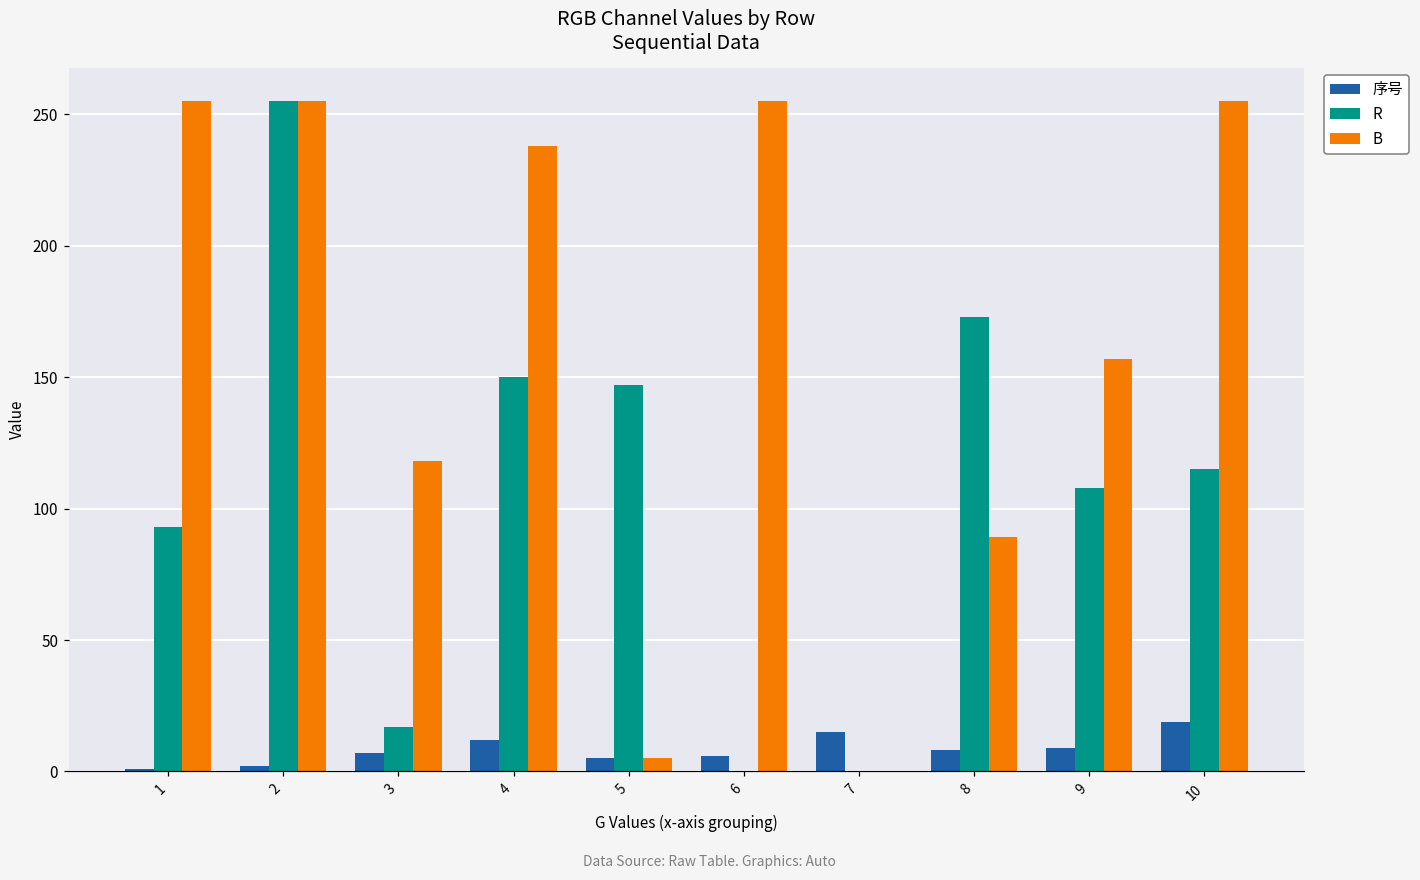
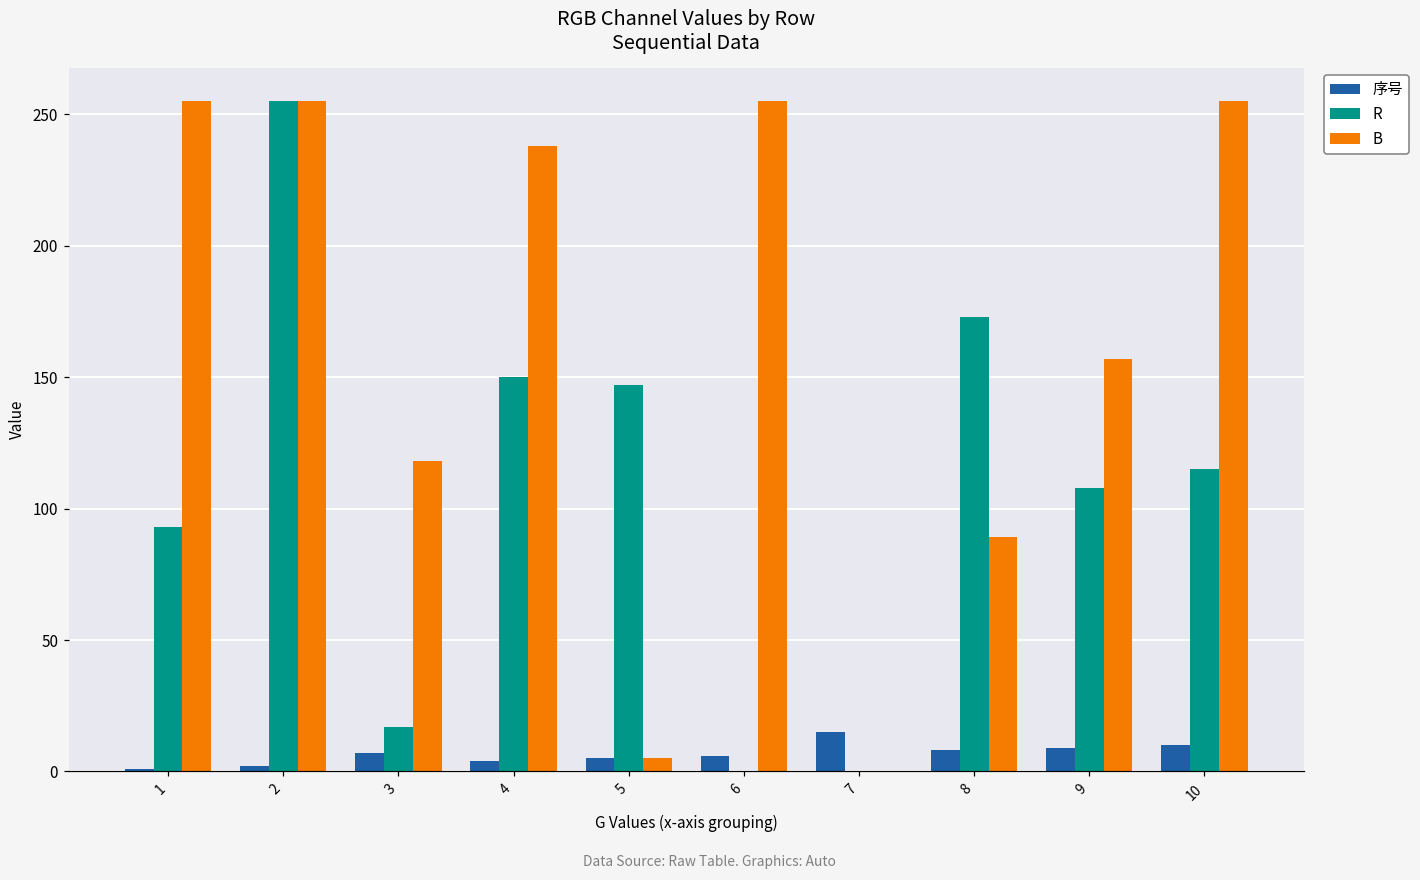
序号, 4: 12 -> 4
序号, 10: 19 -> 10
